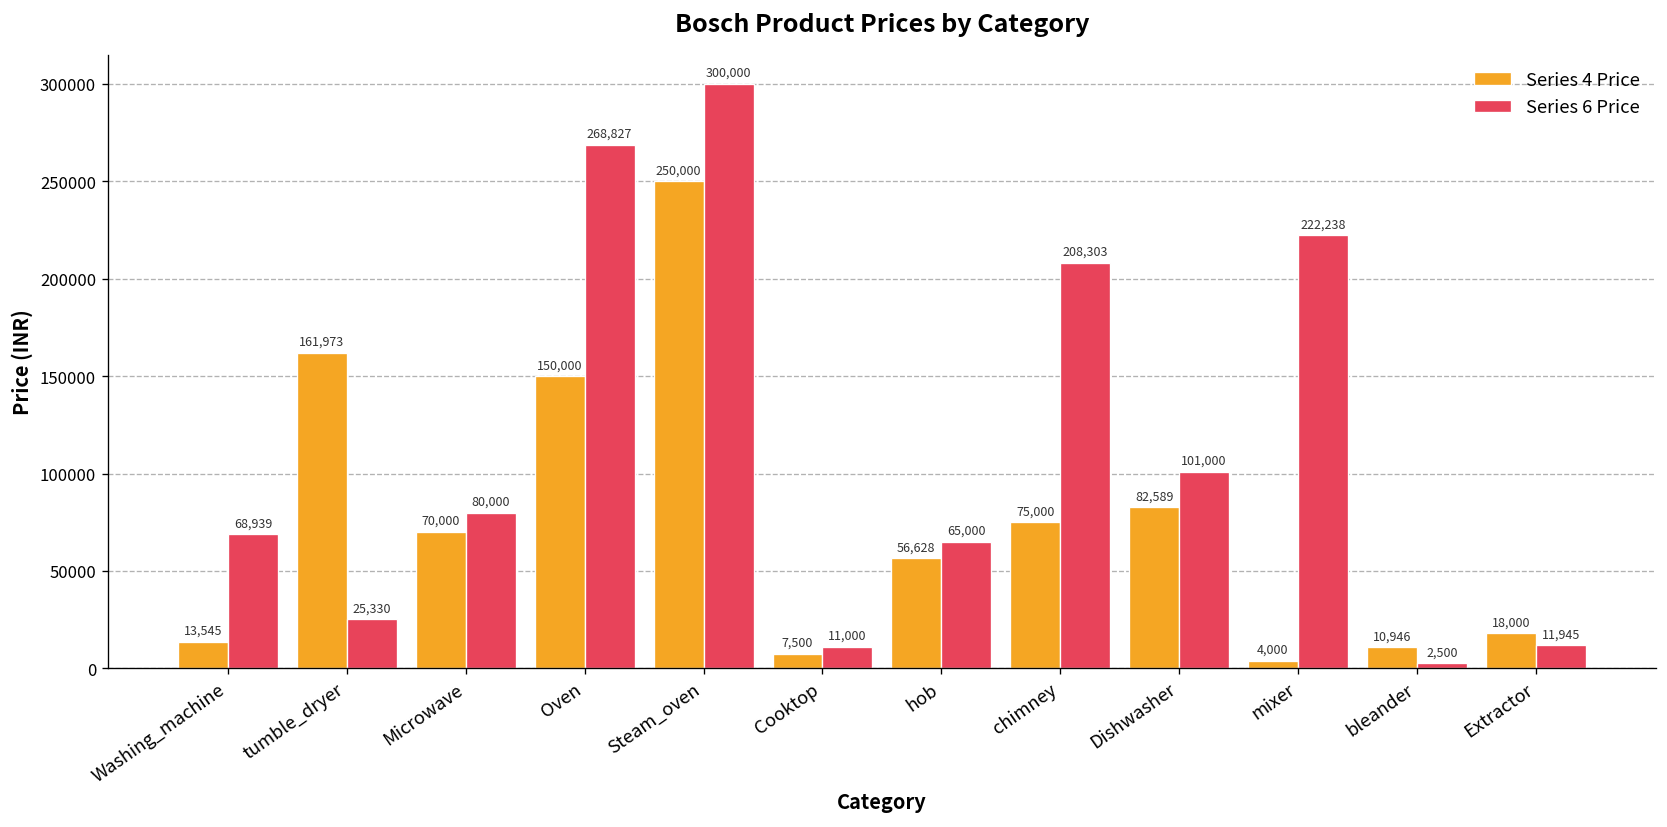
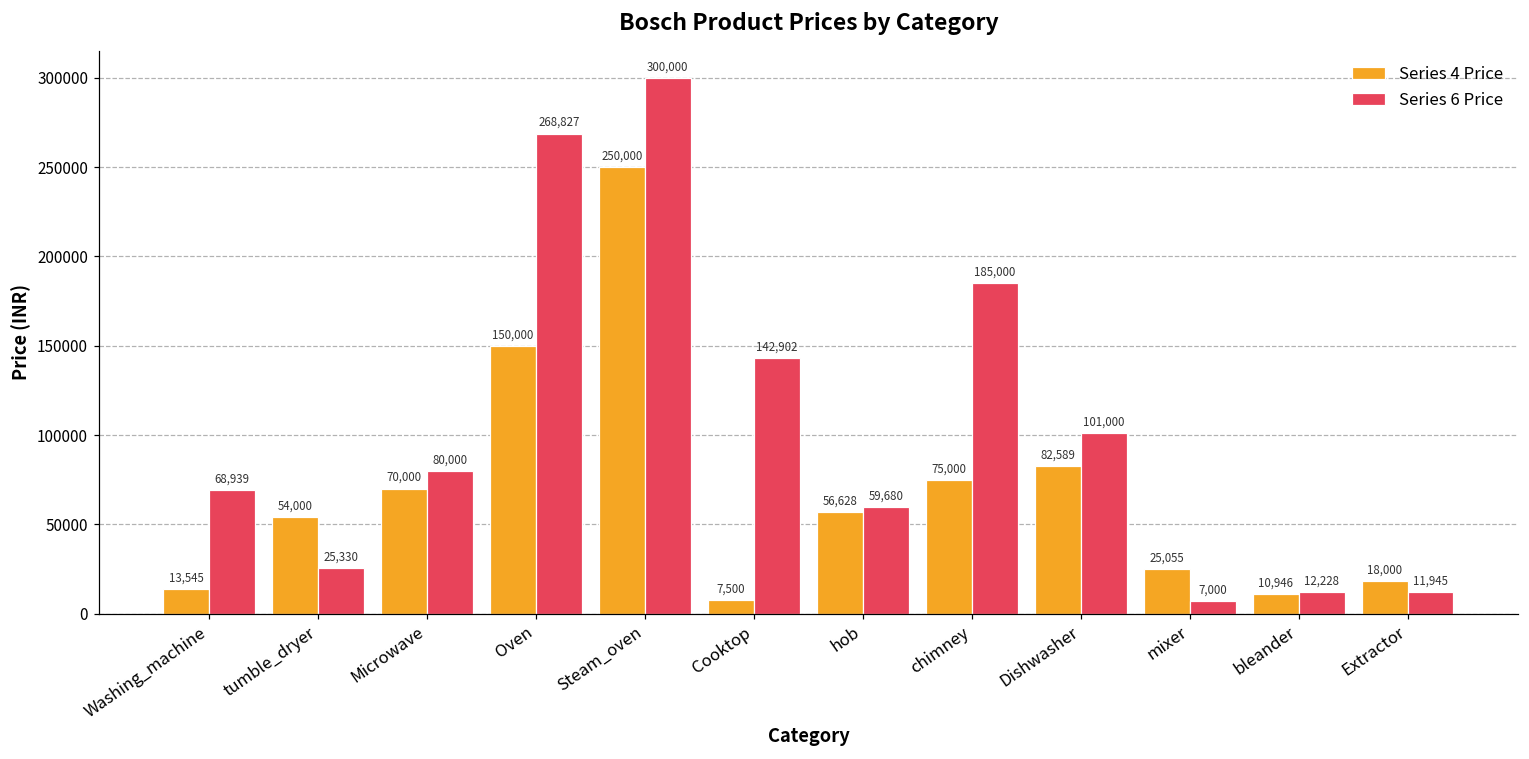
Series 4 Price, tumble_dryer: 161,973 -> 54,000
Series 6 Price, Cooktop: 11,000 -> 142,902
Series 6 Price, hob: 65,000 -> 59,680
Series 6 Price, chimney: 208,303 -> 185,000
Series 4 Price, mixer: 4,000 -> 25,055
Series 6 Price, mixer: 222,238 -> 7,000
Series 6 Price, bleander: 2,500 -> 12,228
